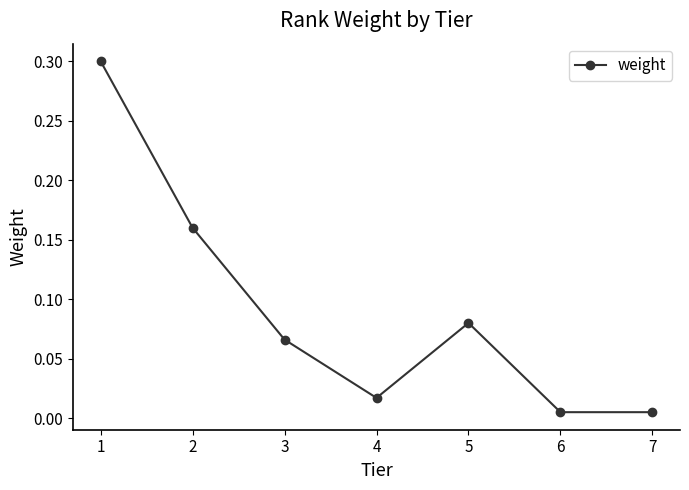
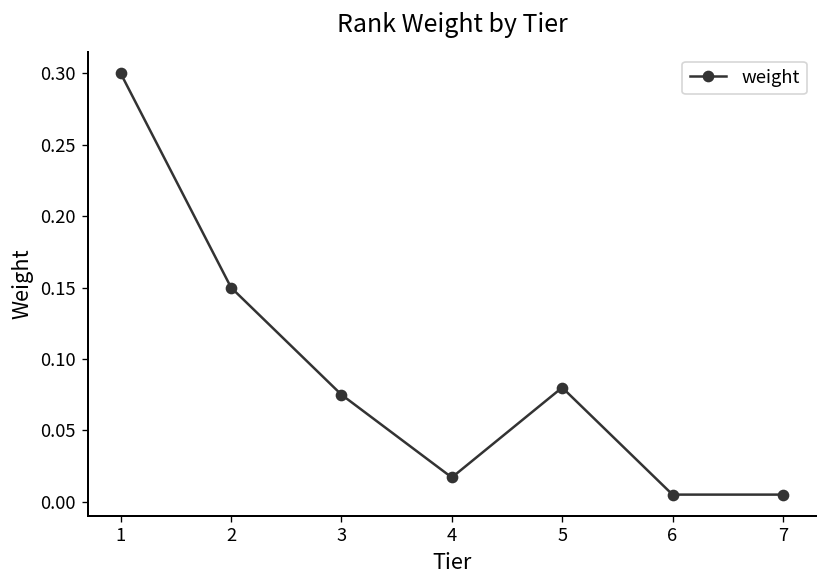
2: 0.16 -> 0.15
3: 0.066 -> 0.075
